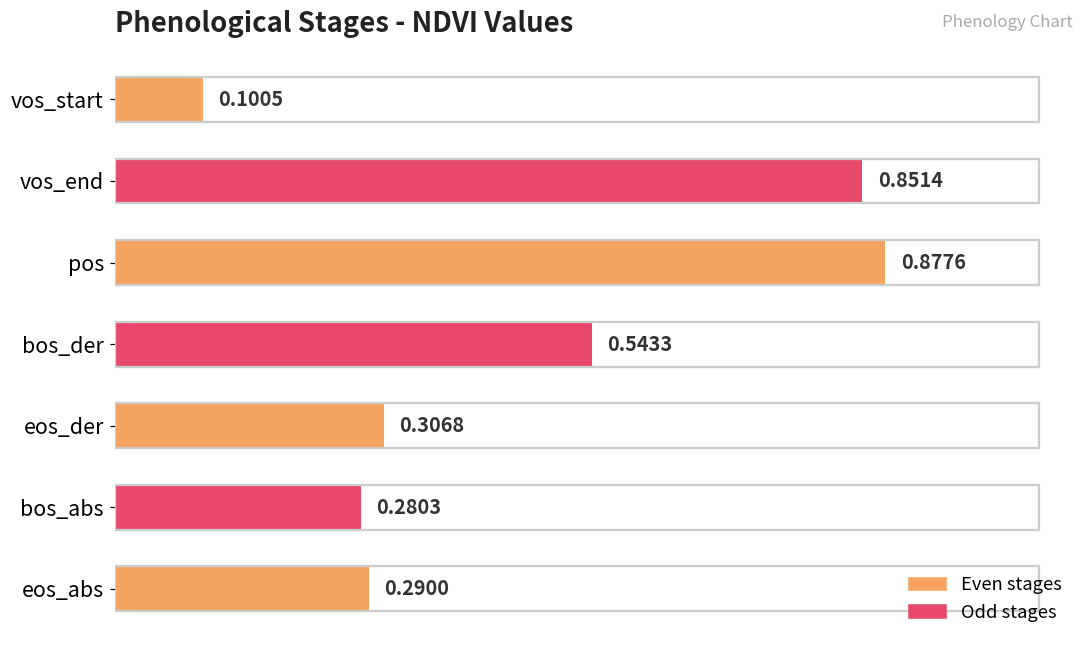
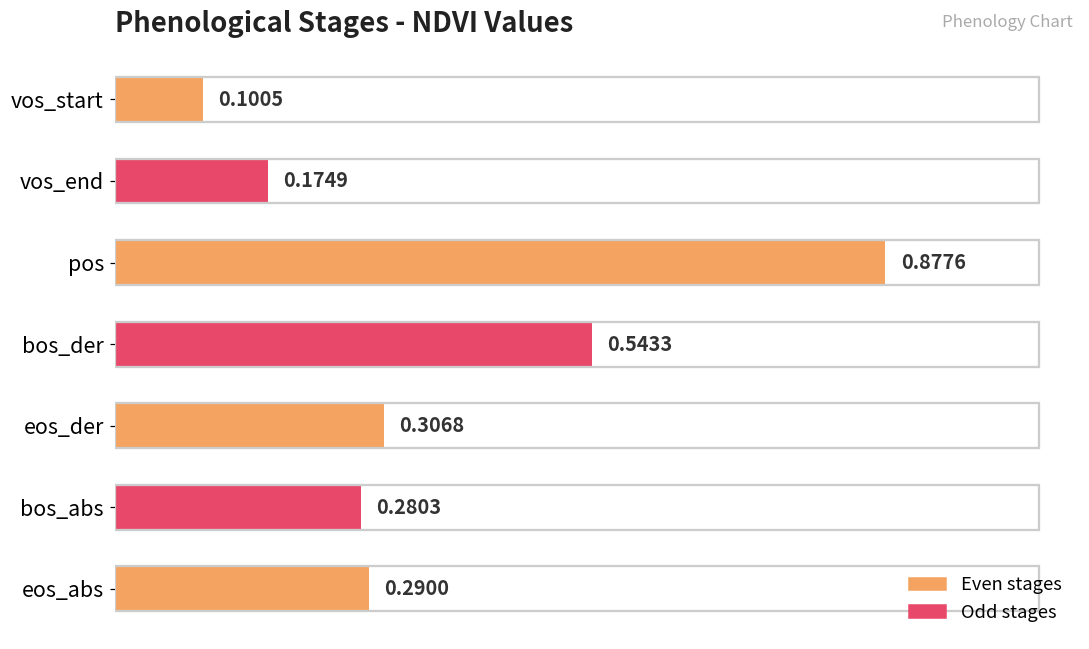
vos_end: 0.8514 -> 0.1749
